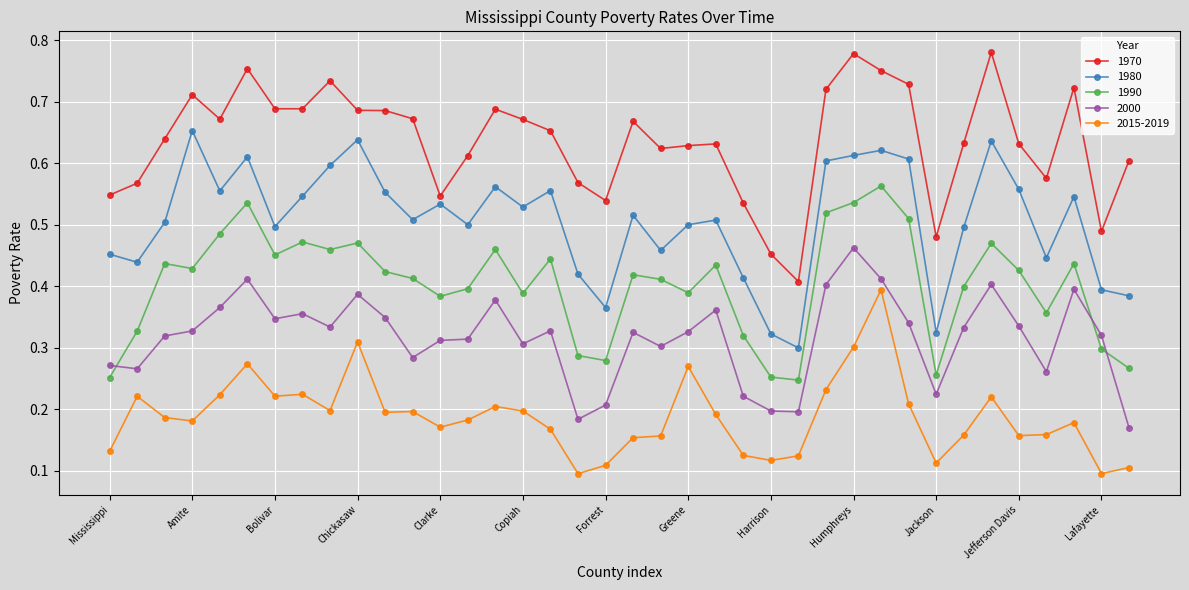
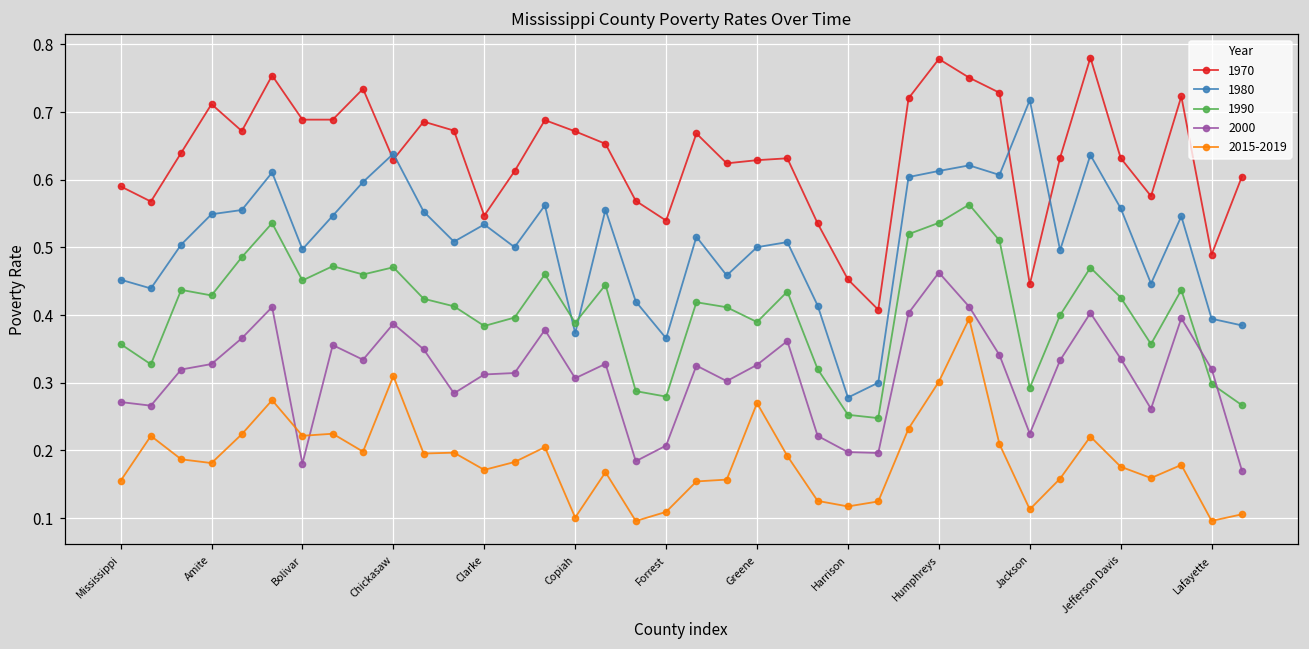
1970, Mississippi: 0.55 -> 0.59
1990, Mississippi: 0.25 -> 0.36
2015-2019, Mississippi: 0.13 -> 0.15
1980, Amite: 0.65 -> 0.55
2000, Bolivar: 0.35 -> 0.18
1970, Chickasaw: 0.69 -> 0.63
1980, Copiah: 0.53 -> 0.37
2015-2019, Copiah: 0.20 -> 0.10
1980, Harrison: 0.32 -> 0.28
1970, Jackson: 0.48 -> 0.45
1980, Jackson: 0.32 -> 0.72
1990, Jackson: 0.26 -> 0.29
2015-2019, Jefferson Davis: 0.16 -> 0.18
